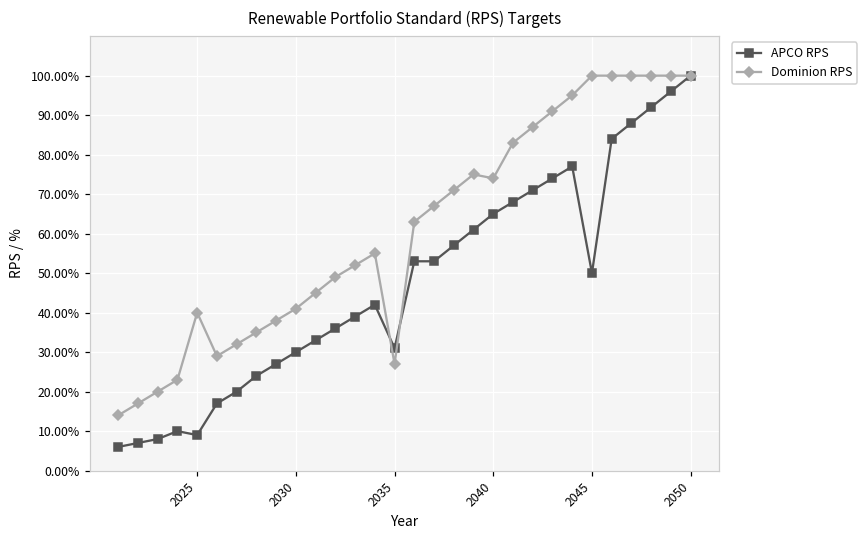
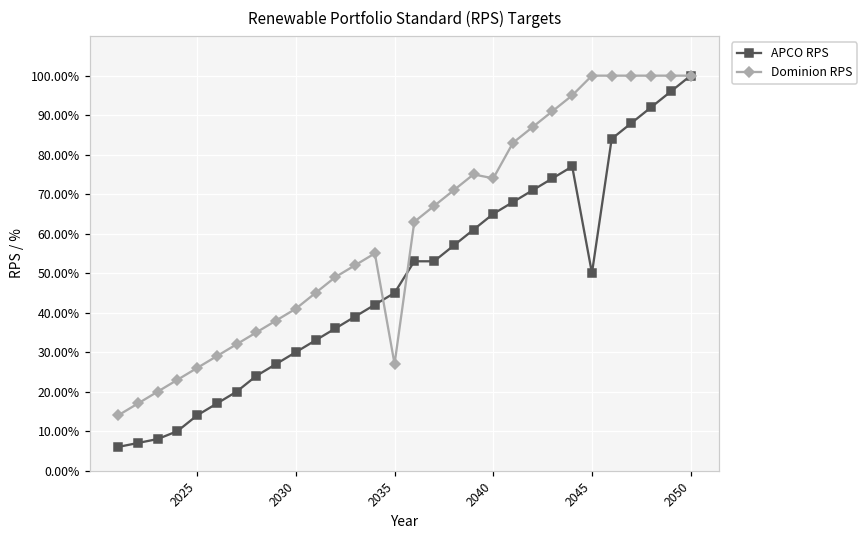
APCO RPS, 2025: 9% -> 14%
Dominion RPS, 2025: 40% -> 26%
APCO RPS, 2035: 31% -> 45%
